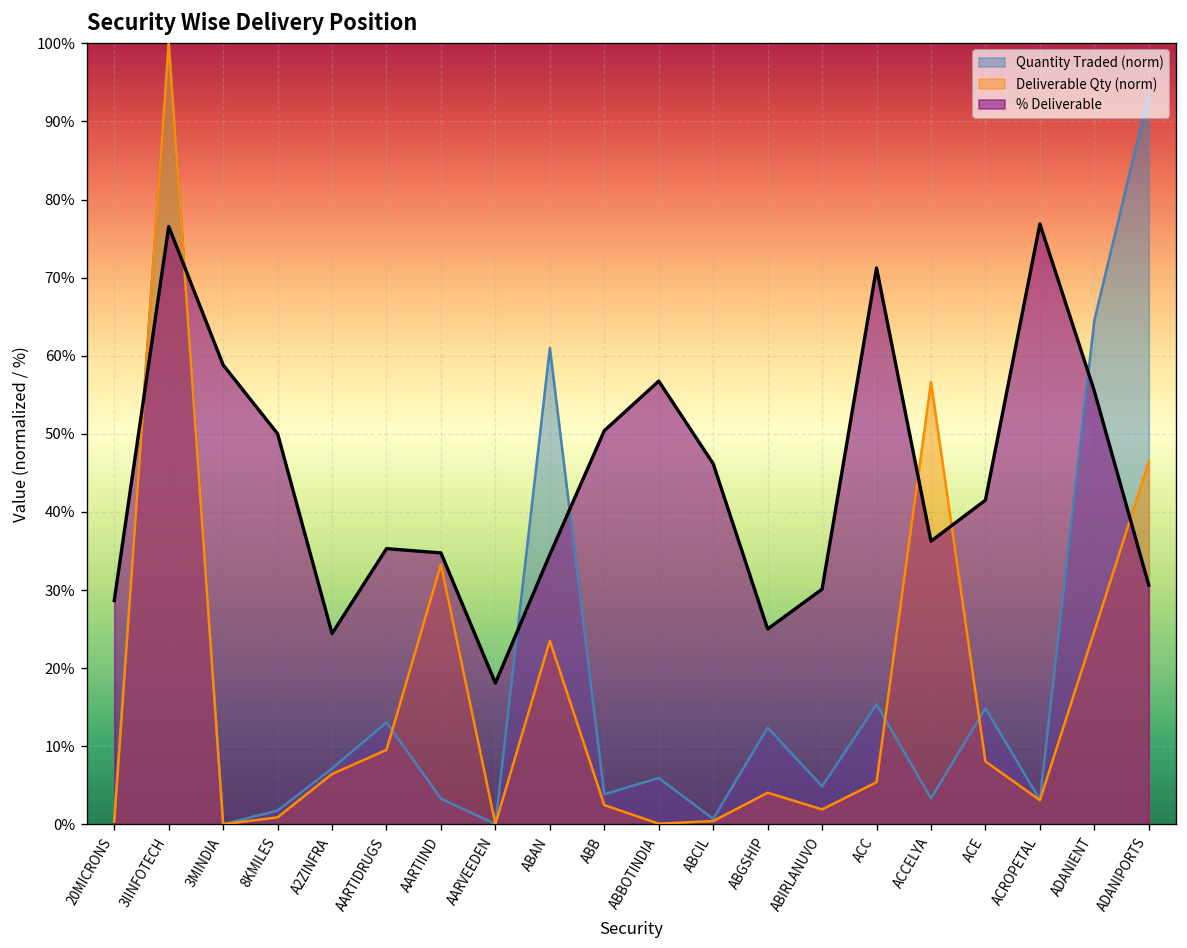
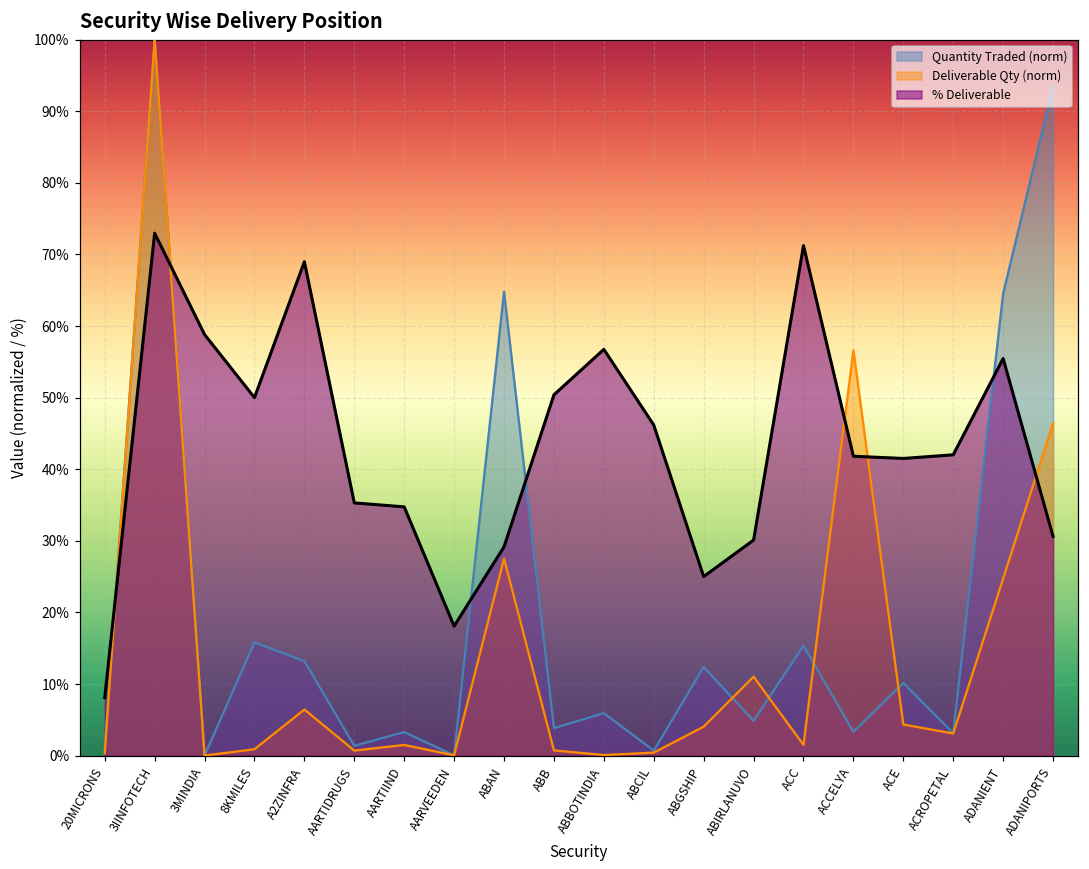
% Deliverable, 20MICRONS: 29% -> 8%
% Deliverable, 3IINFOTECH: 77% -> 73%
Quantity Traded (norm), 8KMILES: 2% -> 16%
Quantity Traded (norm), A2ZINFRA: 7% -> 13%
% Deliverable, A2ZINFRA: 24% -> 69%
Quantity Traded (norm), AARTIDRUGS: 13% -> 1%
Deliverable Qty (norm), AARTIDRUGS: 10% -> 1%
Deliverable Qty (norm), AARTIIND: 33% -> 1%
Quantity Traded (norm), ABAN: 61% -> 65%
Deliverable Qty (norm), ABAN: 24% -> 28%
% Deliverable, ABAN: 35% -> 29%
Deliverable Qty (norm), ABB: 2% -> 1%
Deliverable Qty (norm), ABIRLANUVO: 2% -> 11%
Deliverable Qty (norm), ACC: 5% -> 1%
% Deliverable, ACCELYA: 36% -> 42%
Quantity Traded (norm), ACE: 15% -> 10%
Deliverable Qty (norm), ACE: 8% -> 4%
% Deliverable, ACROPETAL: 77% -> 42%
